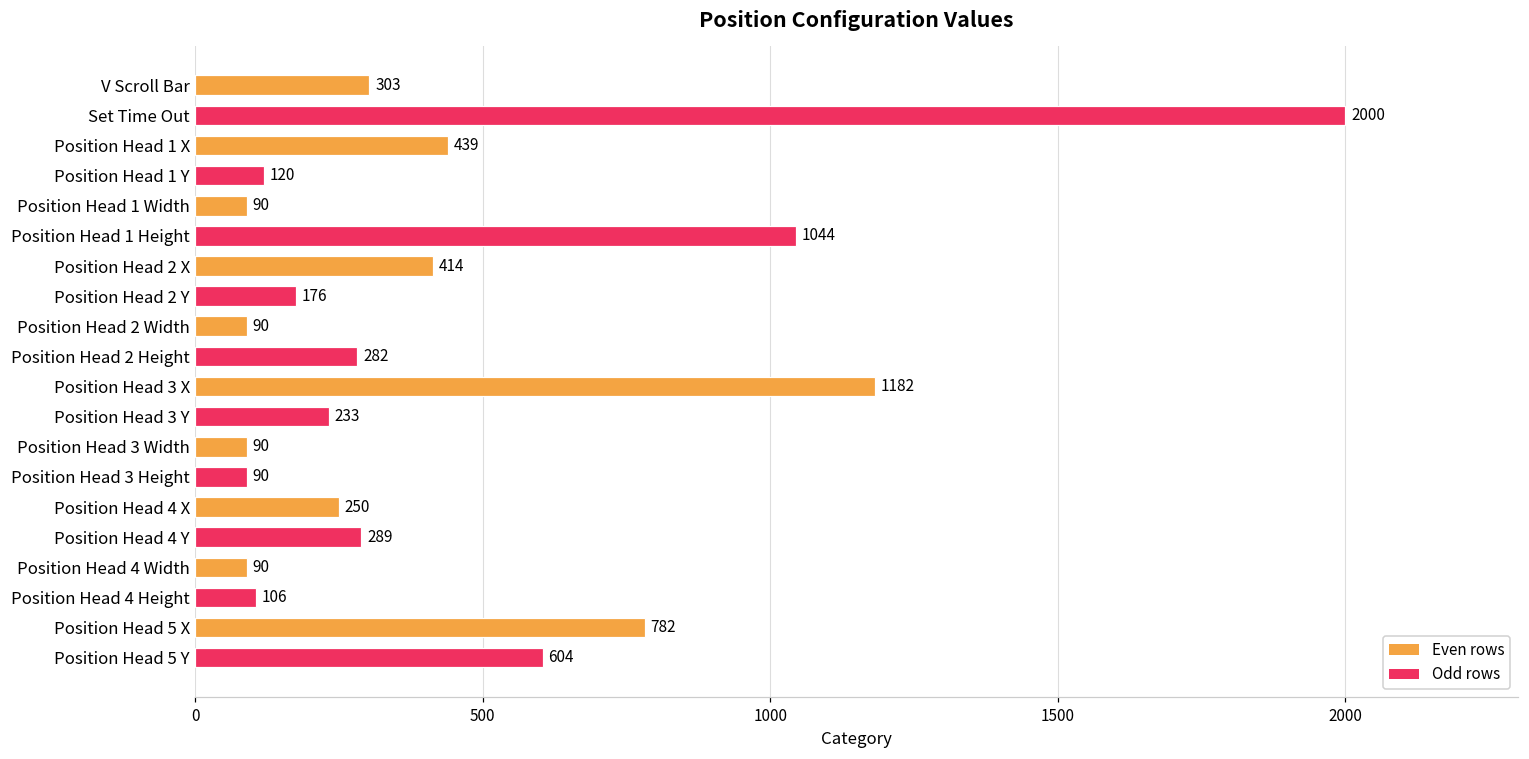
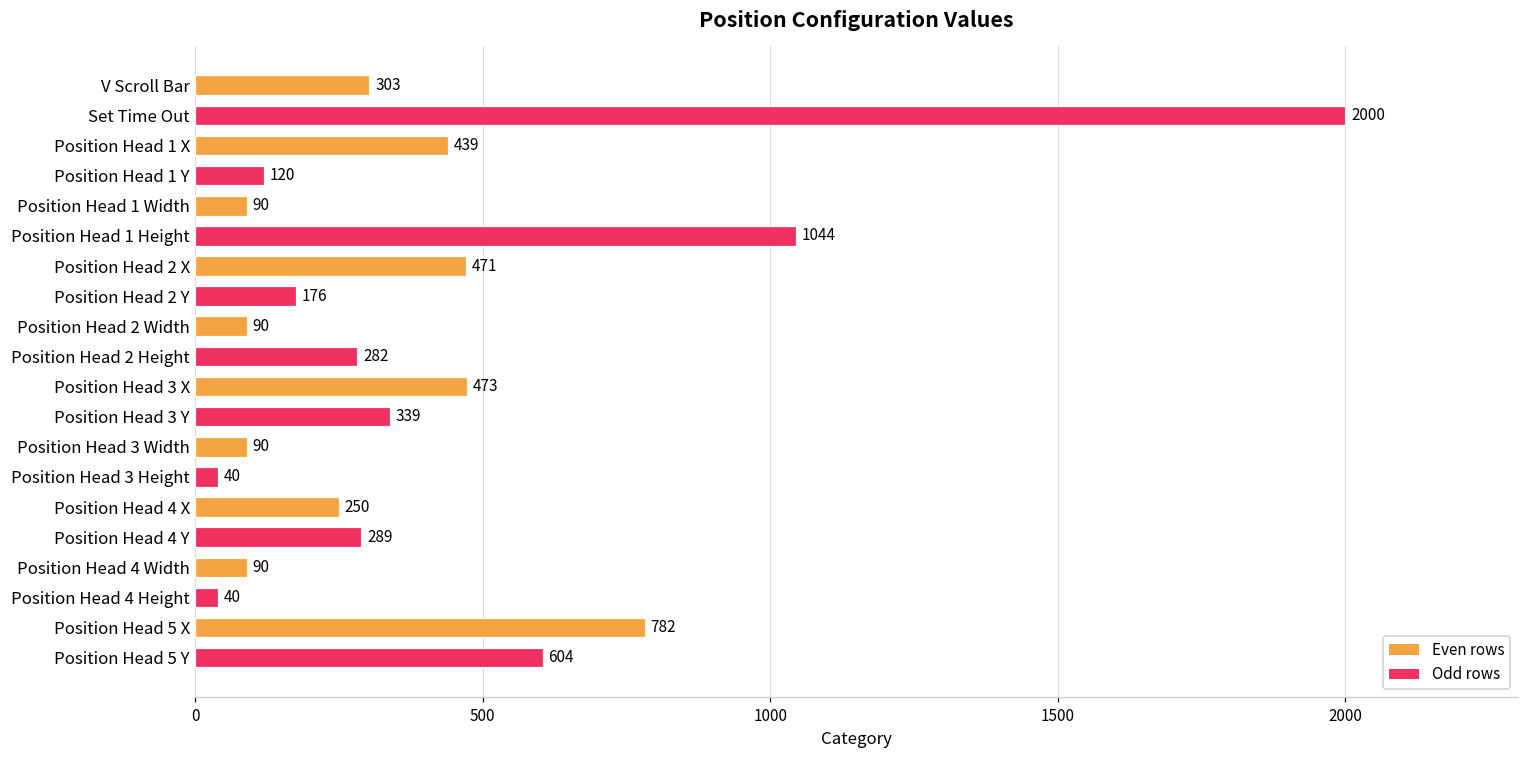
Position Head 2 X: 414 -> 471
Position Head 3 X: 1182 -> 473
Position Head 3 Y: 233 -> 339
Position Head 3 Height: 90 -> 40
Position Head 4 Height: 106 -> 40
